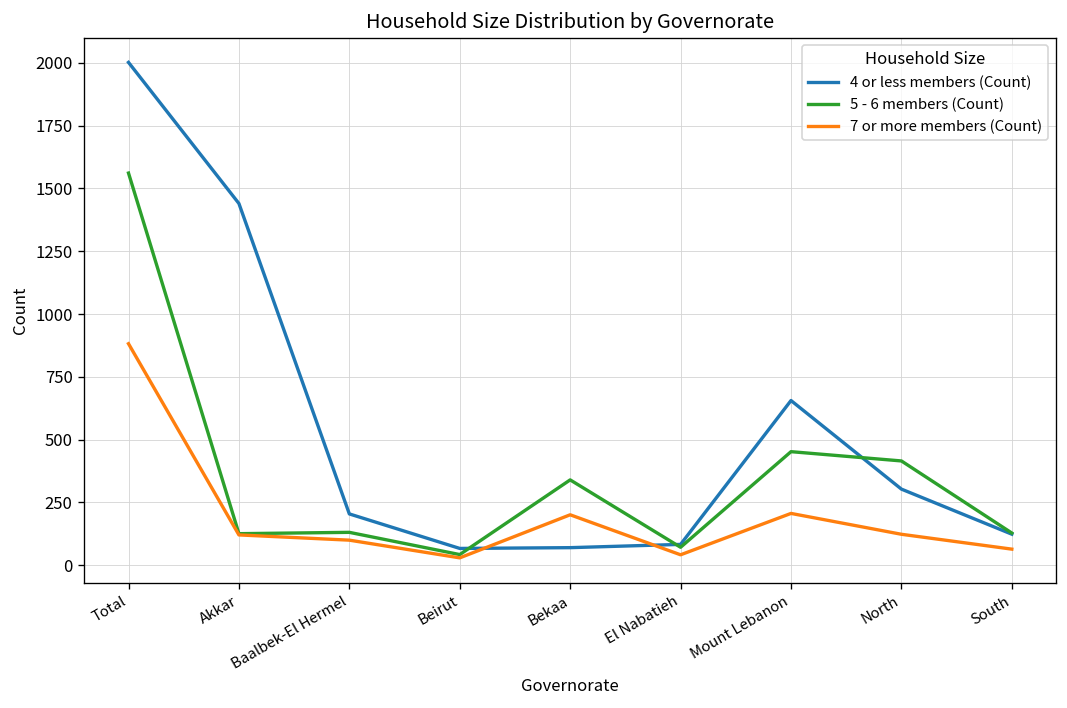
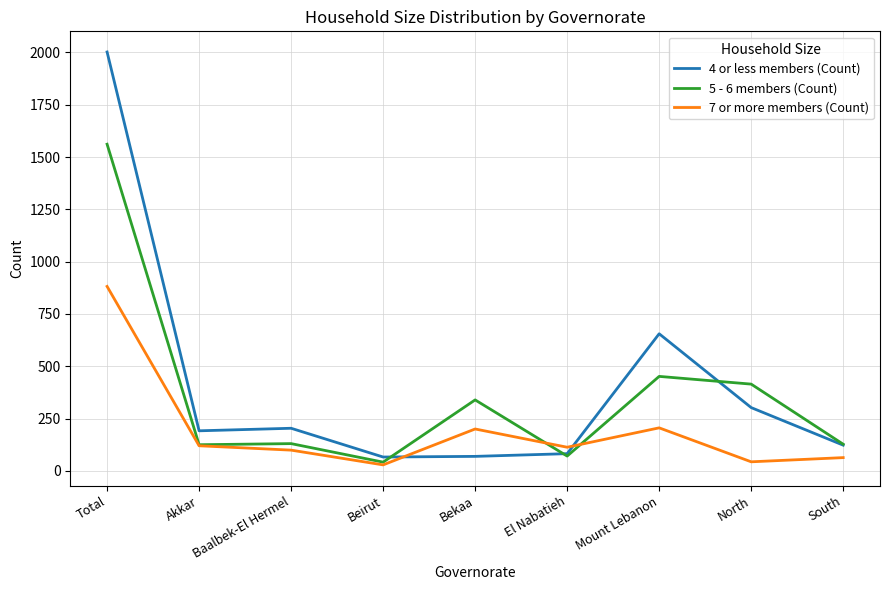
4 or less members (Count), Akkar: 1440 -> 190
7 or more members (Count), El Nabatieh: 40 -> 110
7 or more members (Count), North: 120 -> 40
